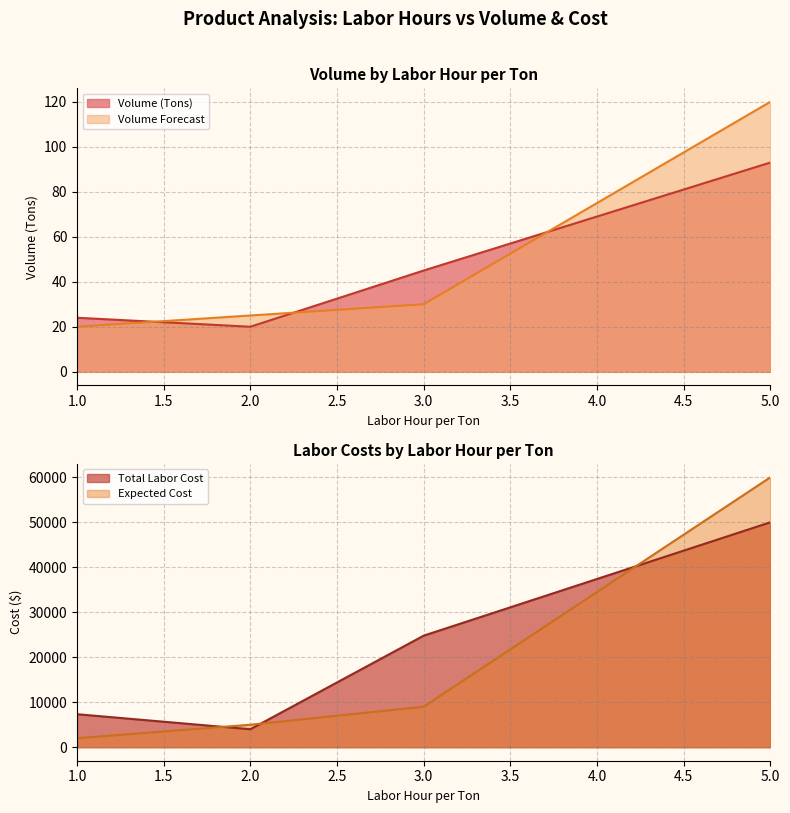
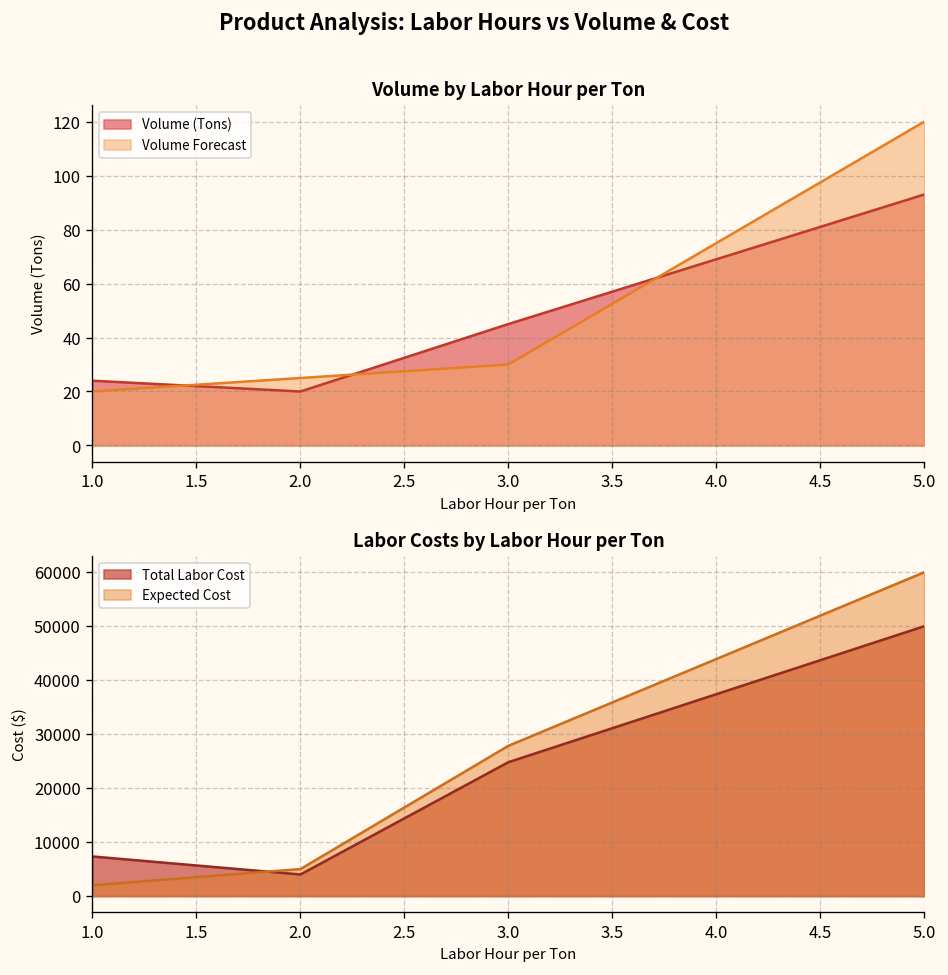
Labor Costs by Labor Hour per Ton, Expected Cost, 3.0: 9000 -> 28000
